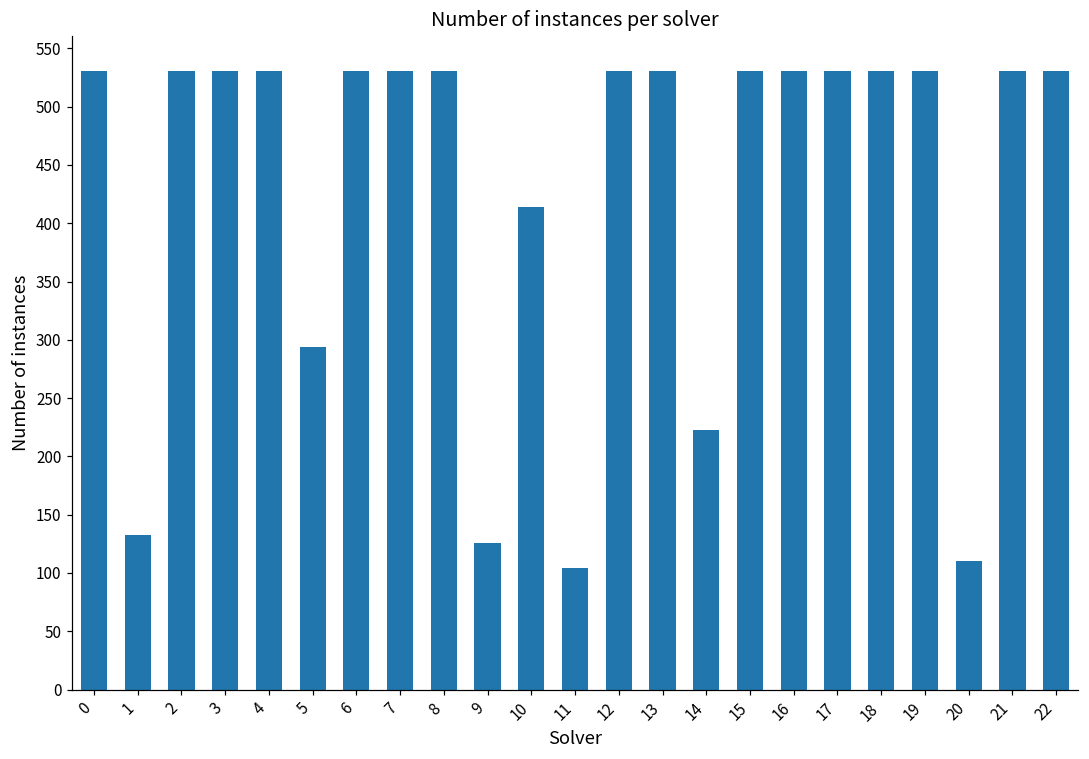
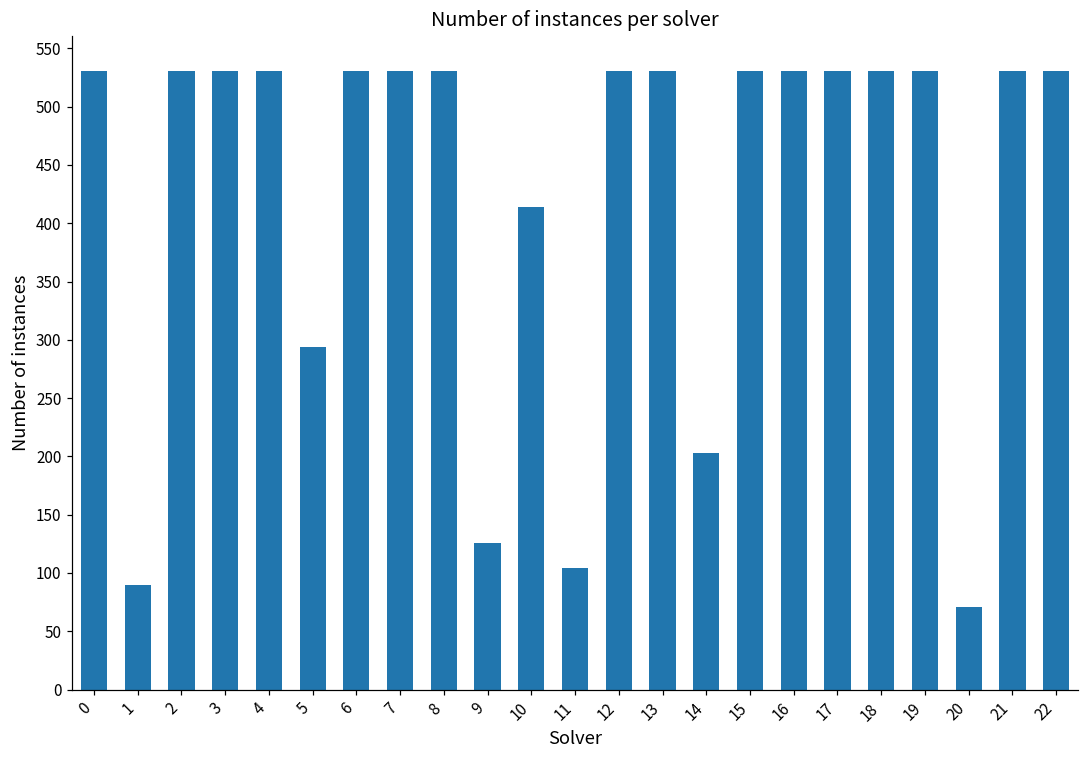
1: 133 -> 90
14: 223 -> 203
20: 110 -> 71
